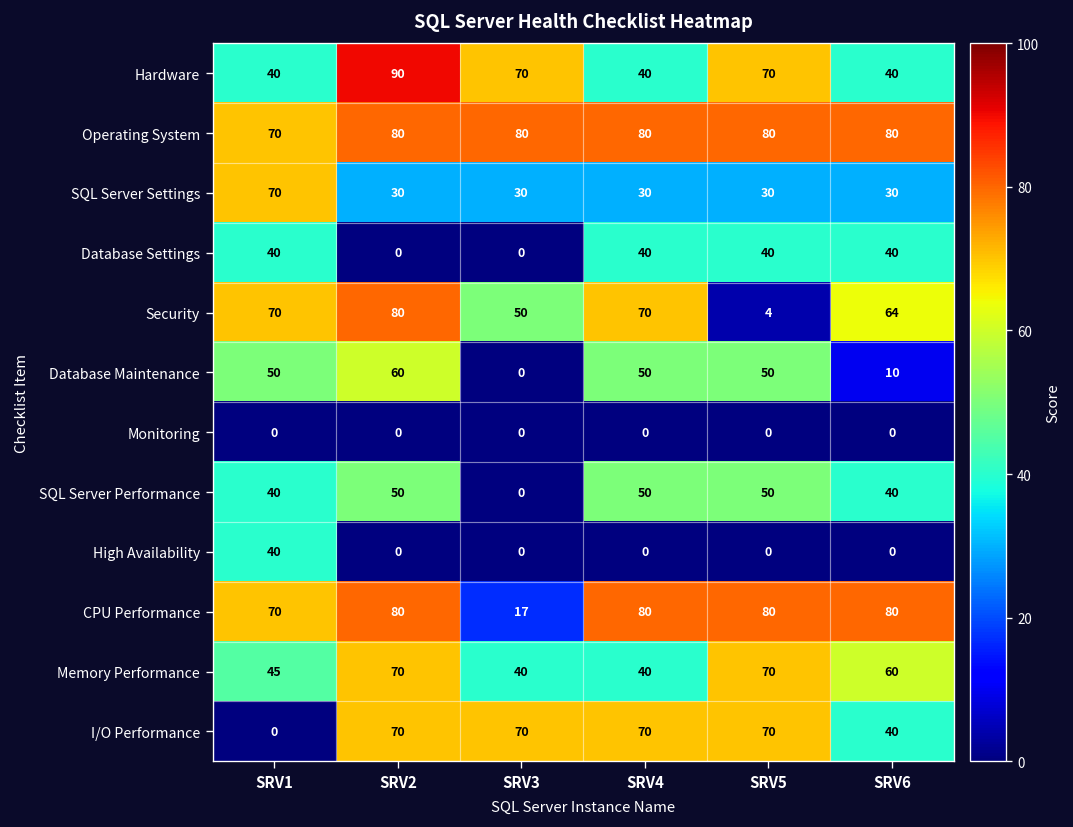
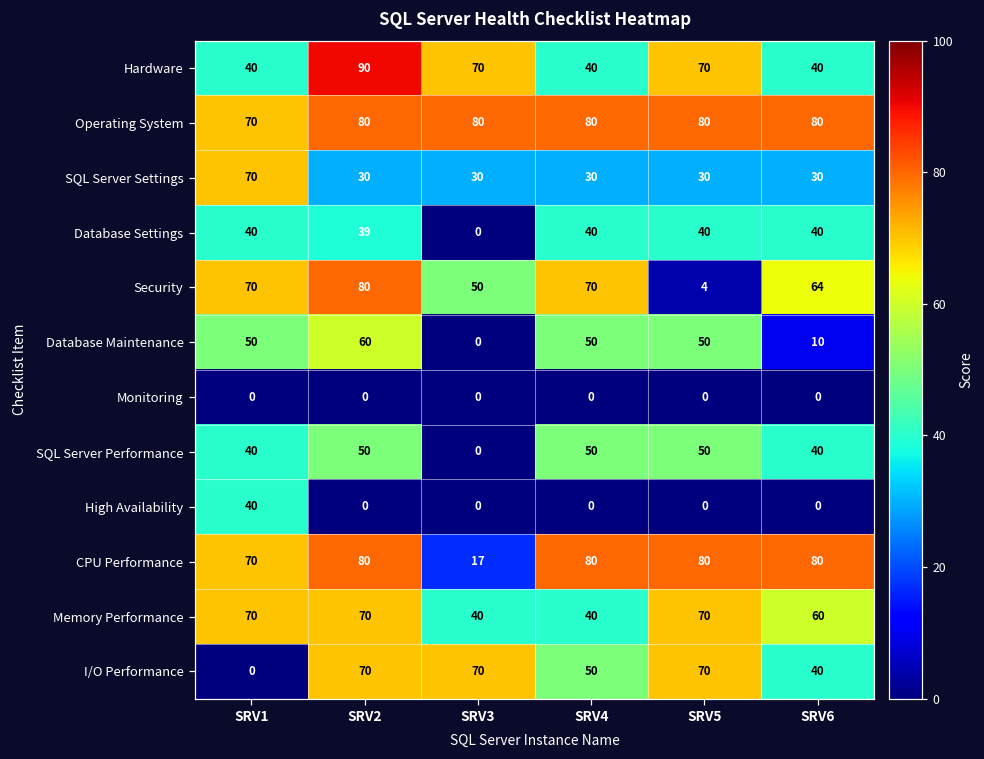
Database Settings, SRV2: 0 -> 39
Memory Performance, SRV1: 45 -> 70
I/O Performance, SRV4: 70 -> 50
